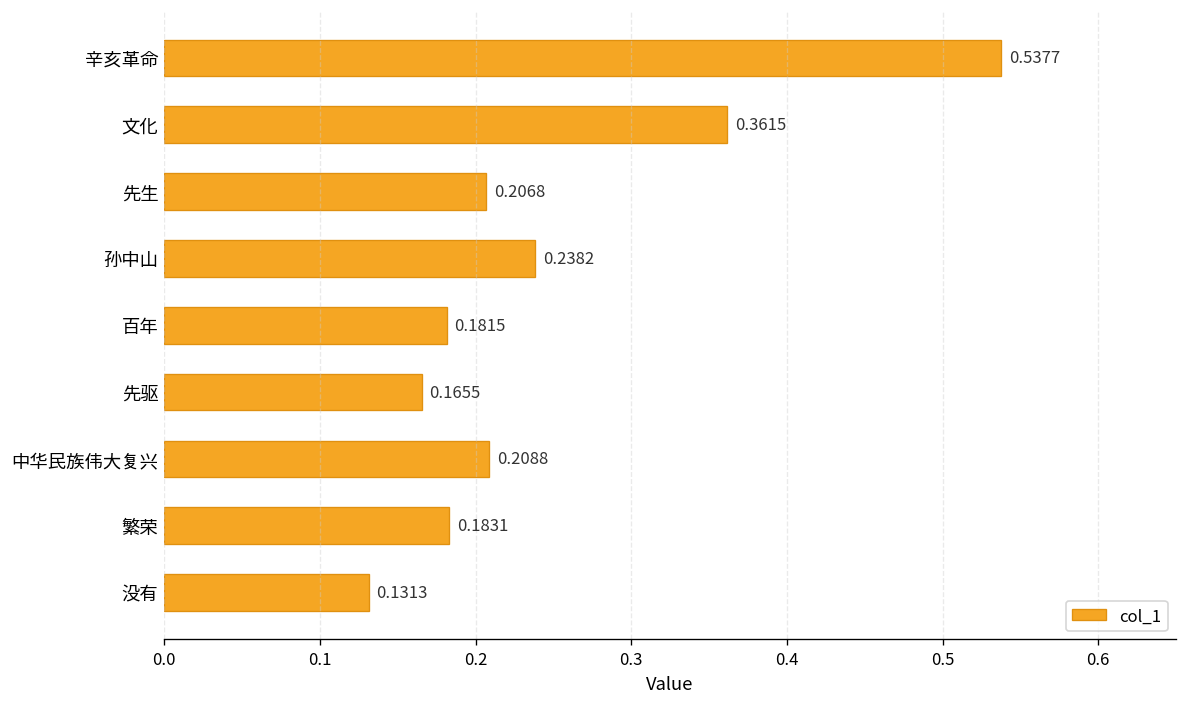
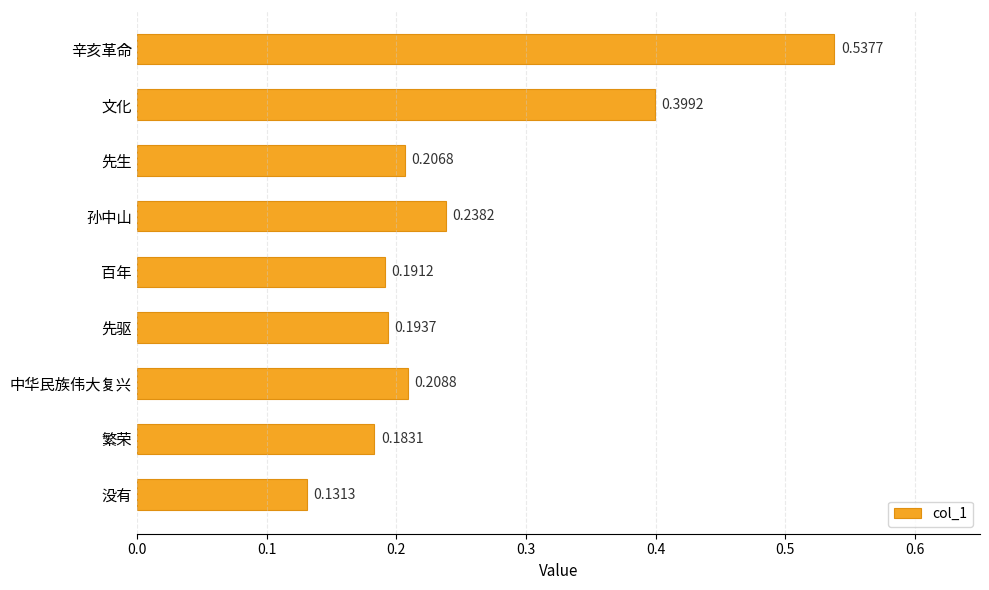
文化: 0.3615 -> 0.3992
百年: 0.1815 -> 0.1912
先驱: 0.1655 -> 0.1937
